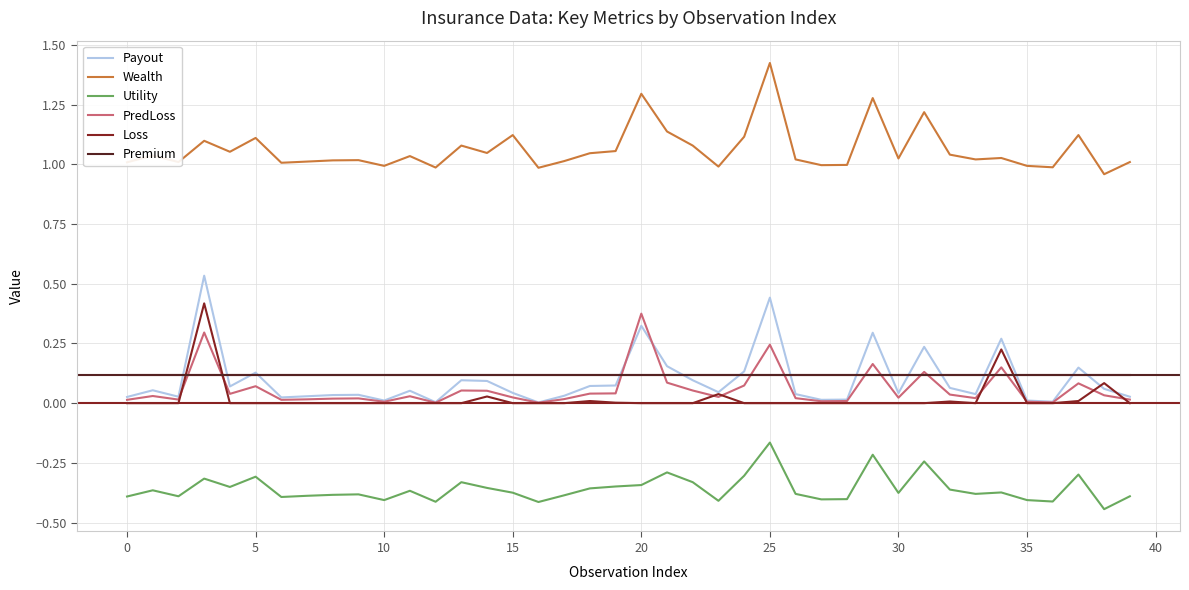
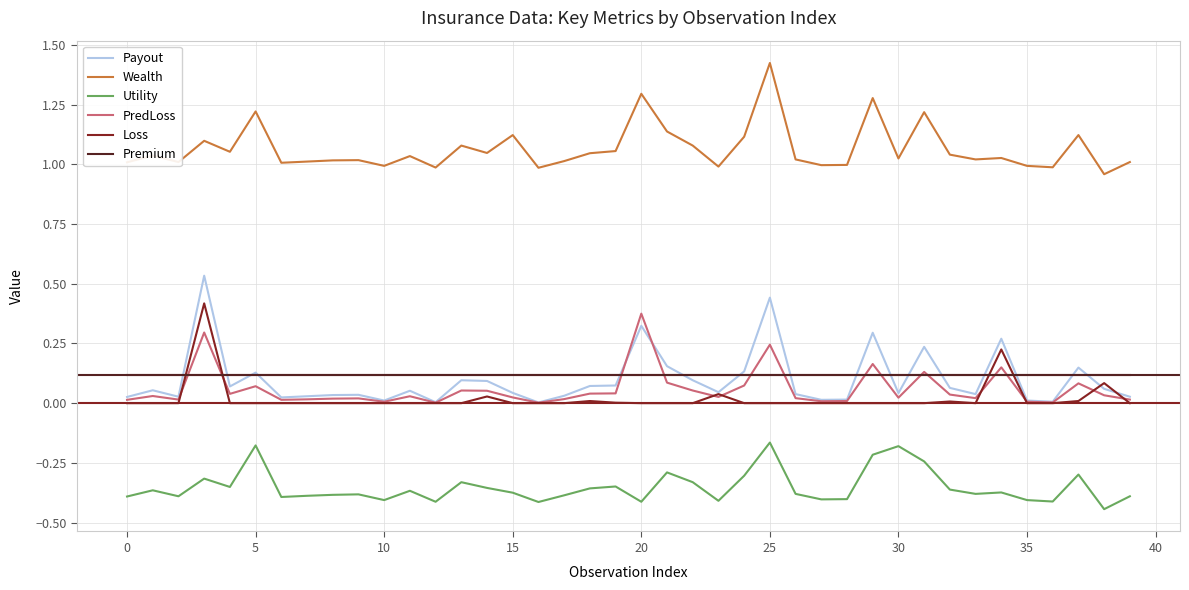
Wealth, 5: 1.11 -> 1.22
Utility, 5: -0.31 -> -0.18
Utility, 20: -0.34 -> -0.41
Utility, 30: -0.38 -> -0.18
